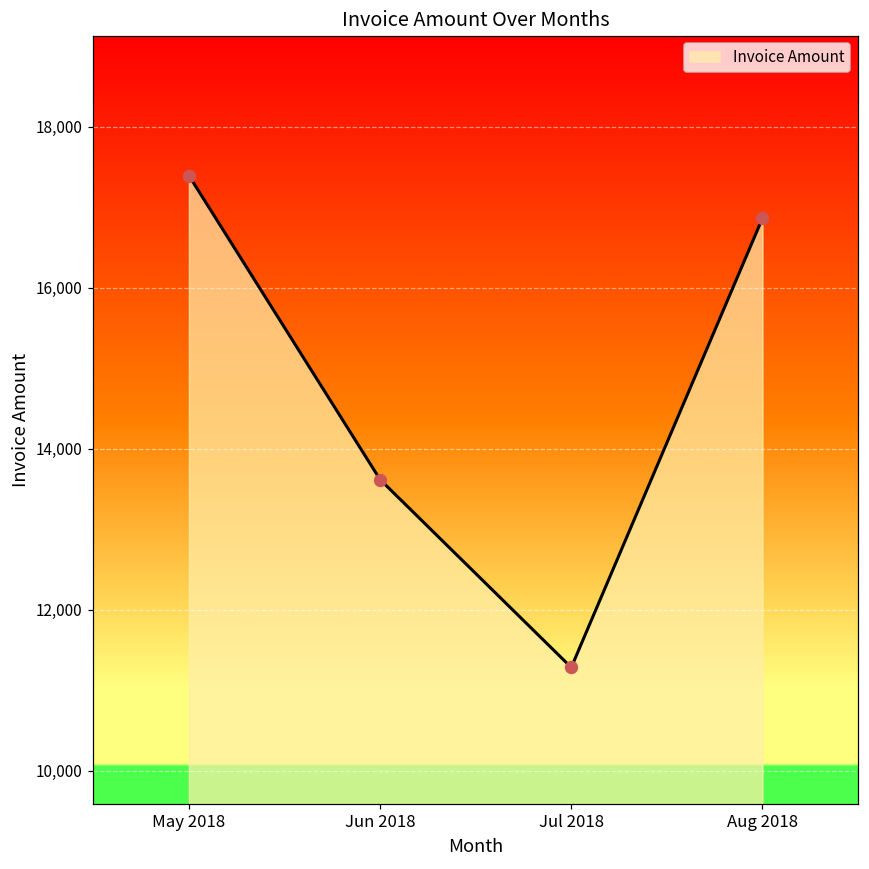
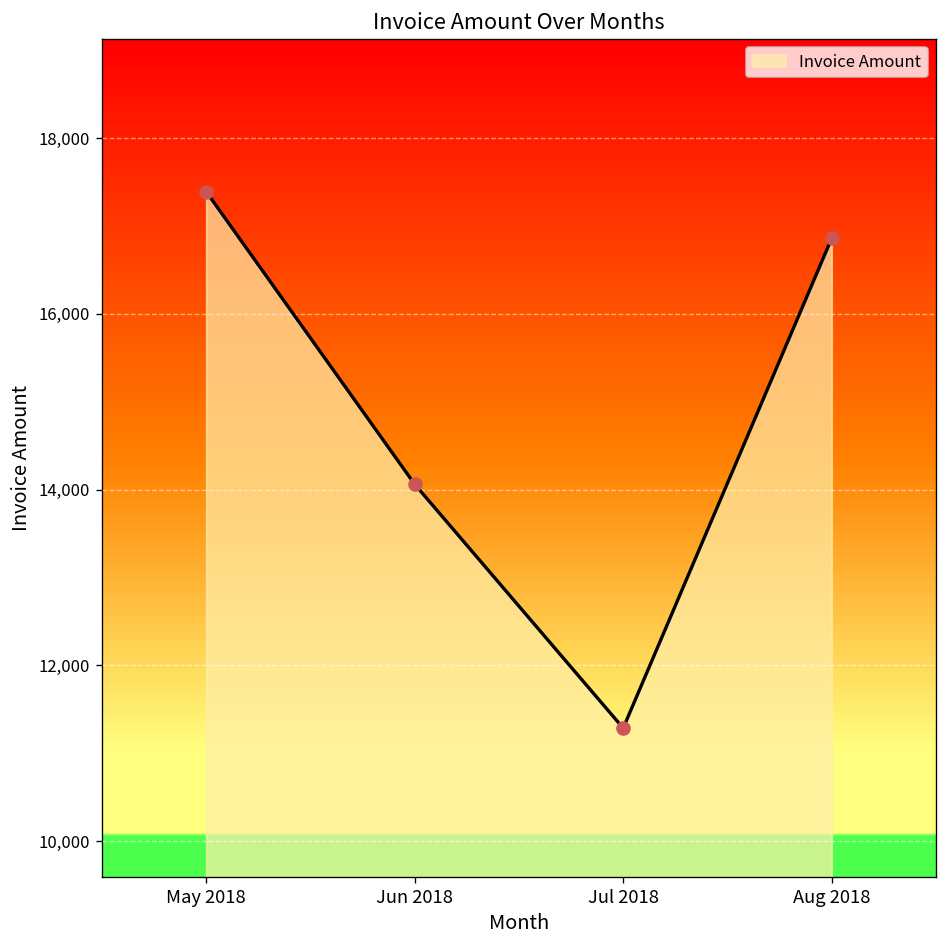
Jun 2018: 13,600 -> 14,100
